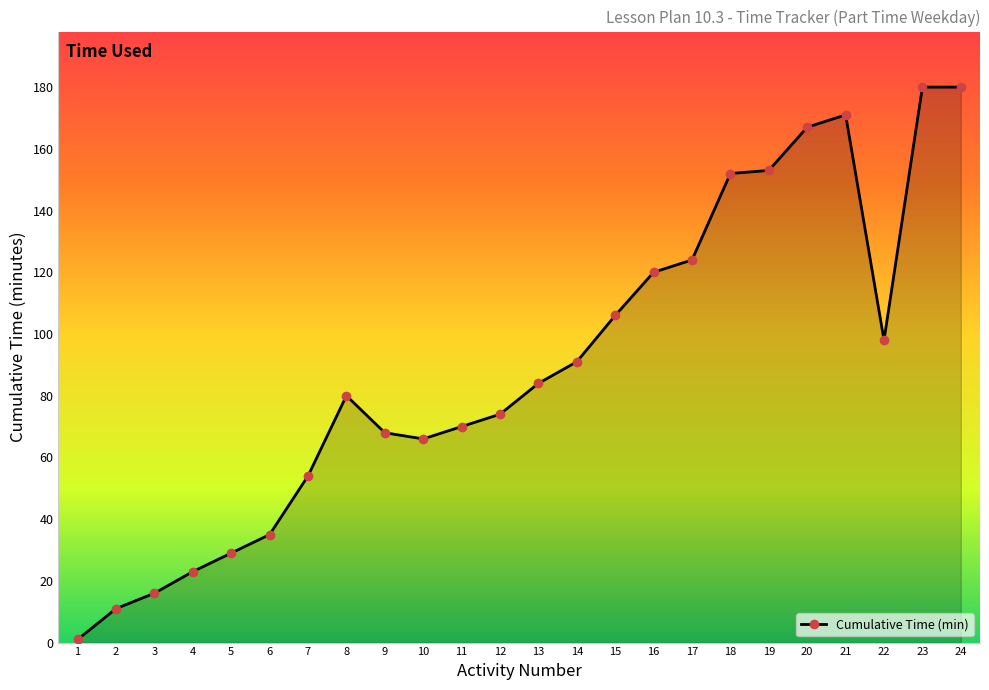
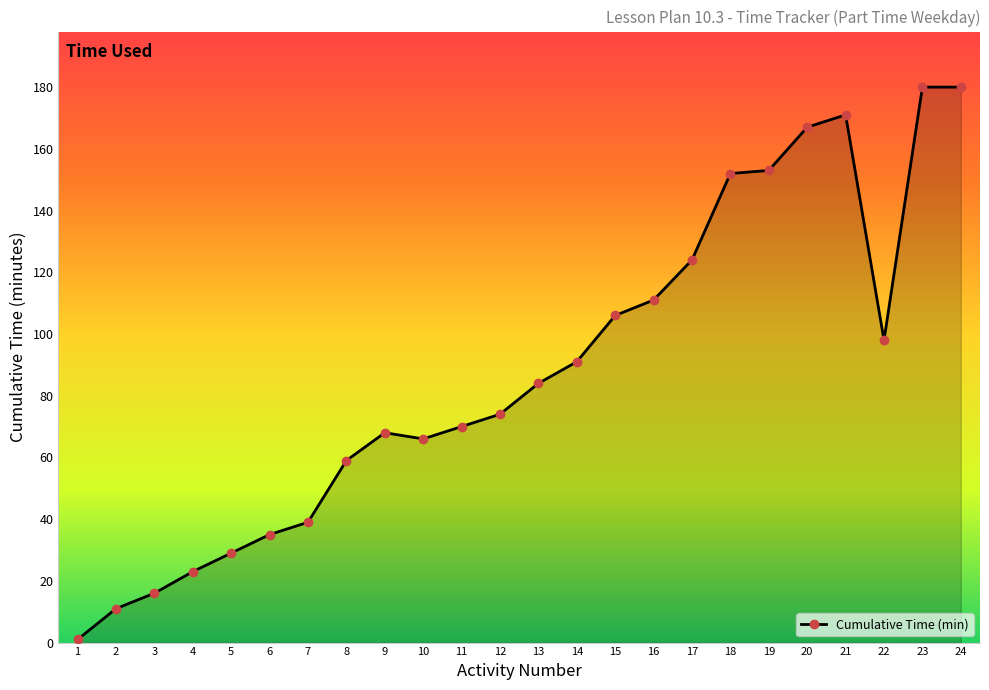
7: 54 -> 39
8: 80 -> 59
16: 120 -> 111
